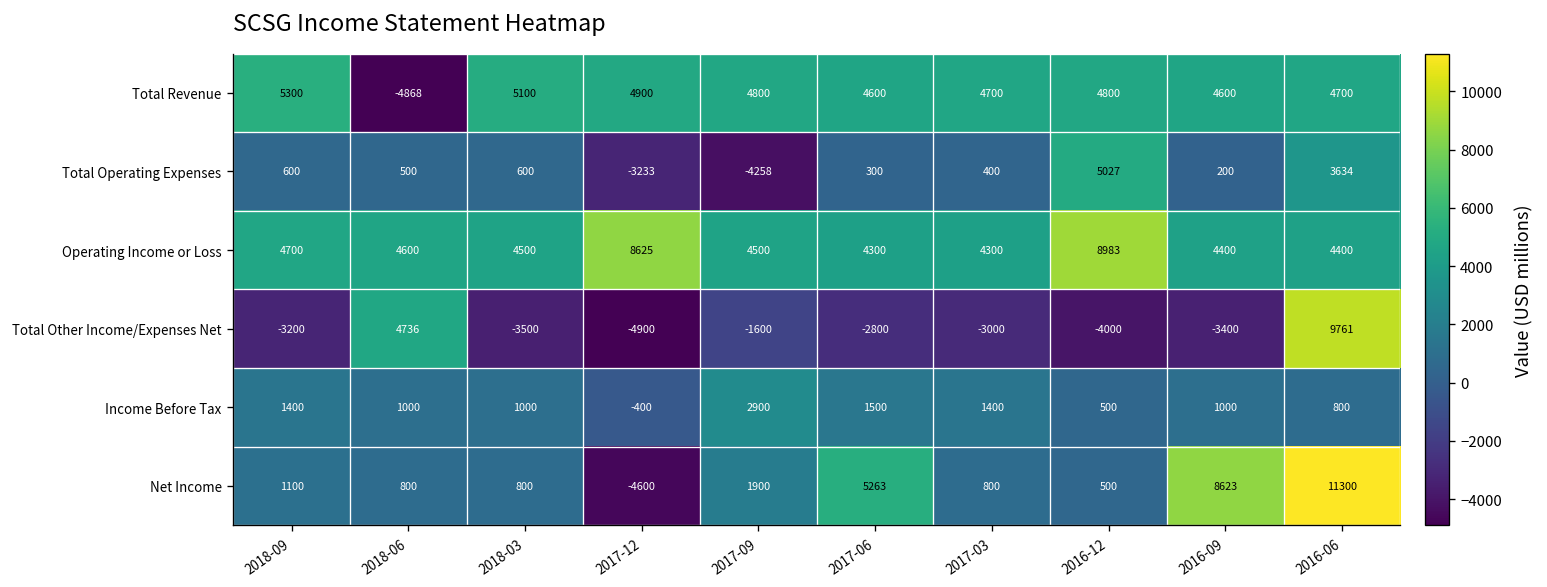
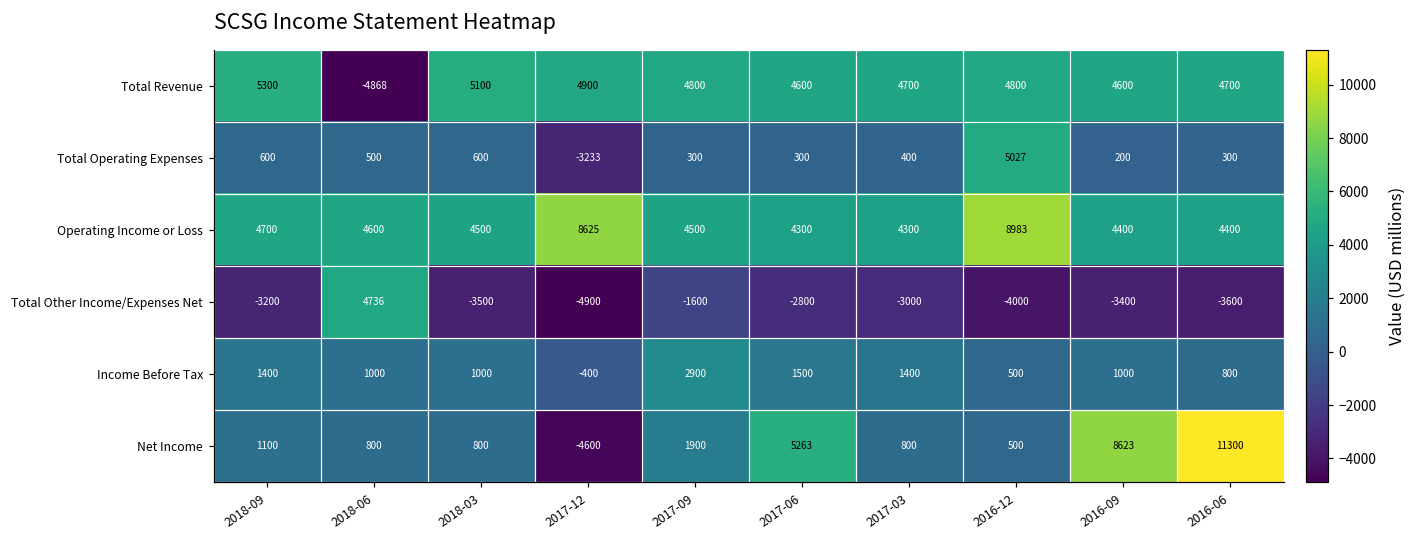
Total Operating Expenses, 2017-09: -4258 -> 300
Total Operating Expenses, 2016-06: 3634 -> 300
Total Other Income/Expenses Net, 2016-06: 9761 -> -3600
